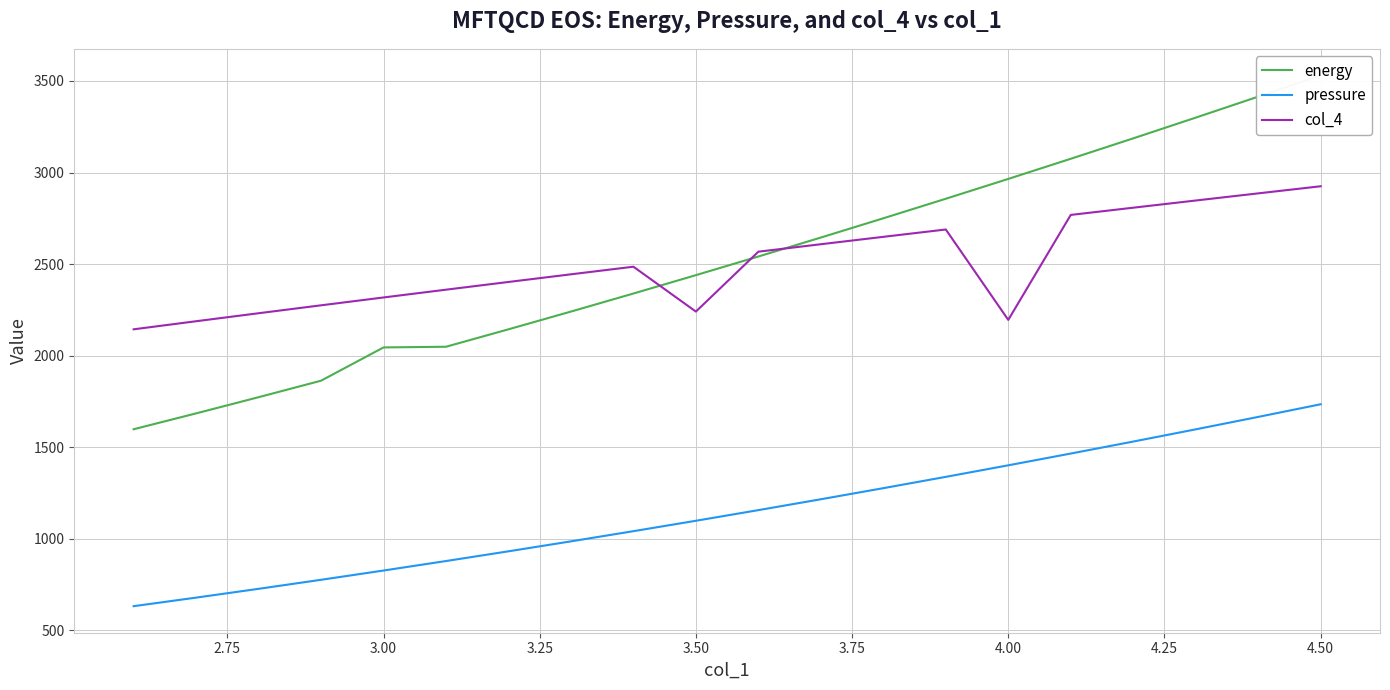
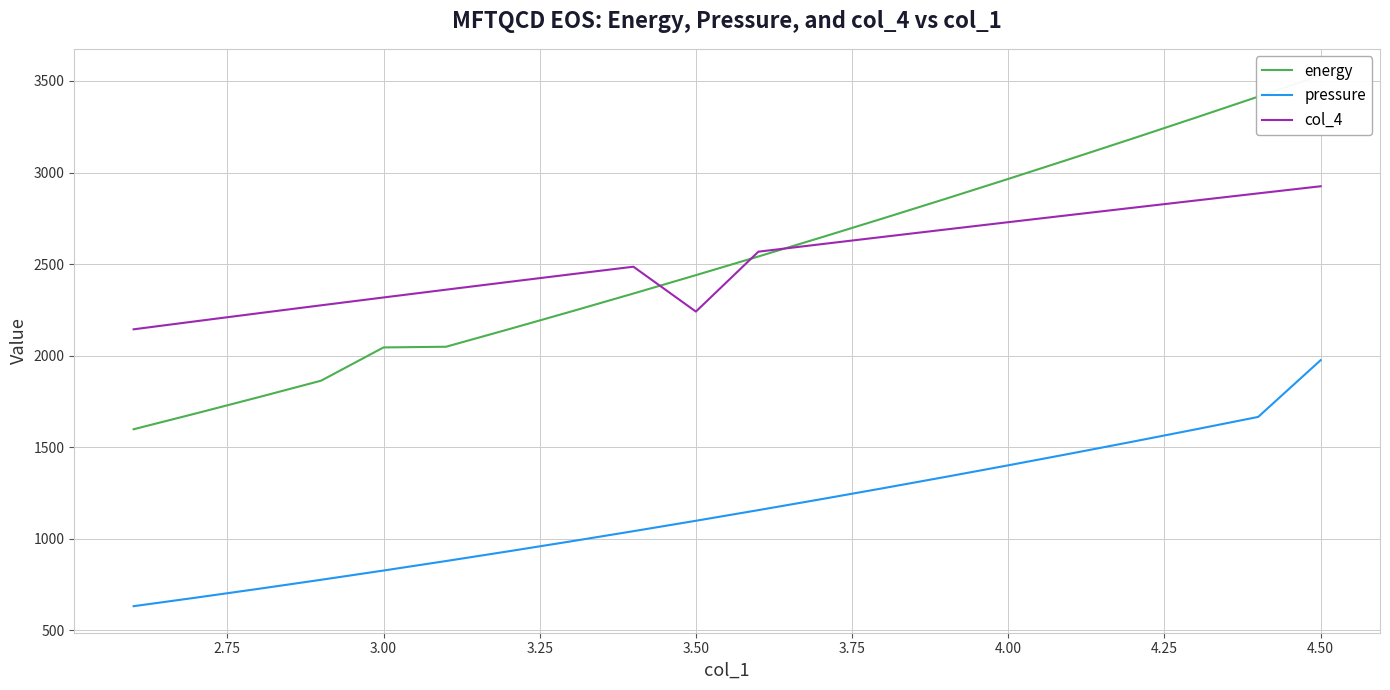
col_4, 4.00: 2200 -> 2730
pressure, 4.50: 1730 -> 1980
